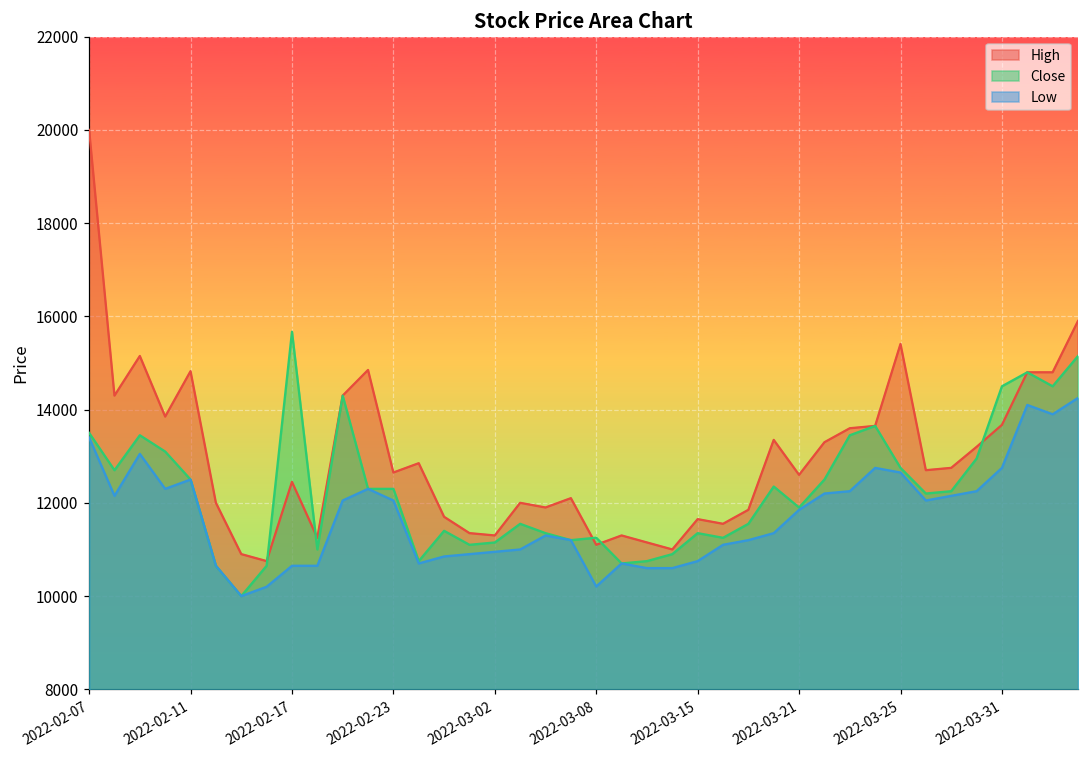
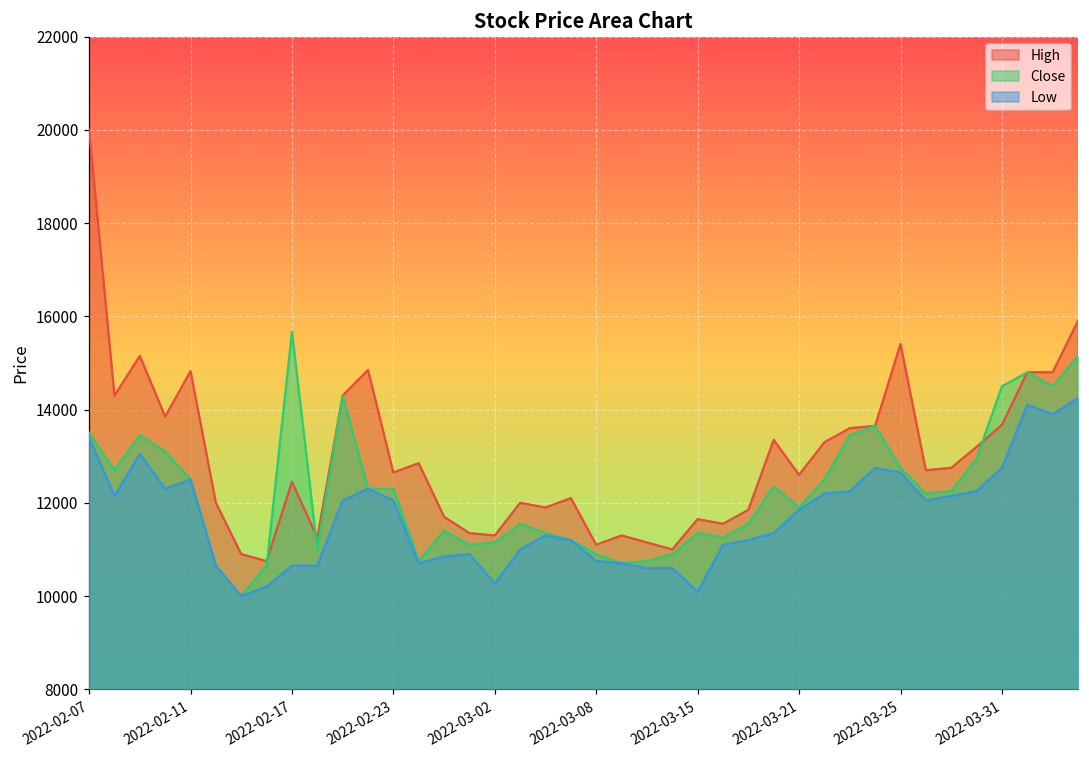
Low, 2022-03-02: 11000 -> 10300
Close, 2022-03-08: 11300 -> 10900
Low, 2022-03-08: 10200 -> 10800
Low, 2022-03-15: 10800 -> 10100
